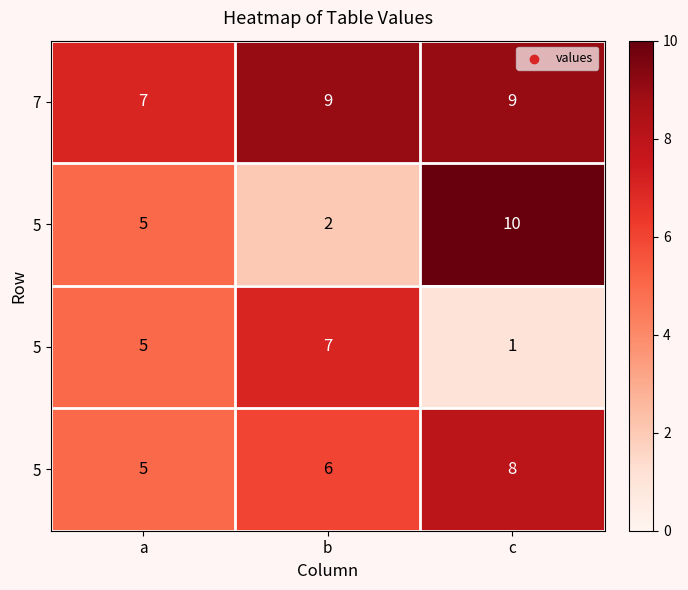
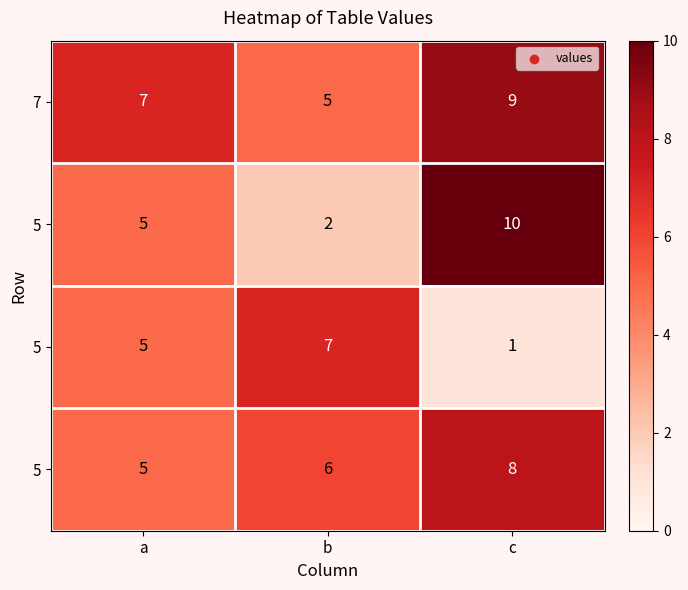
7, b: 9 -> 5
